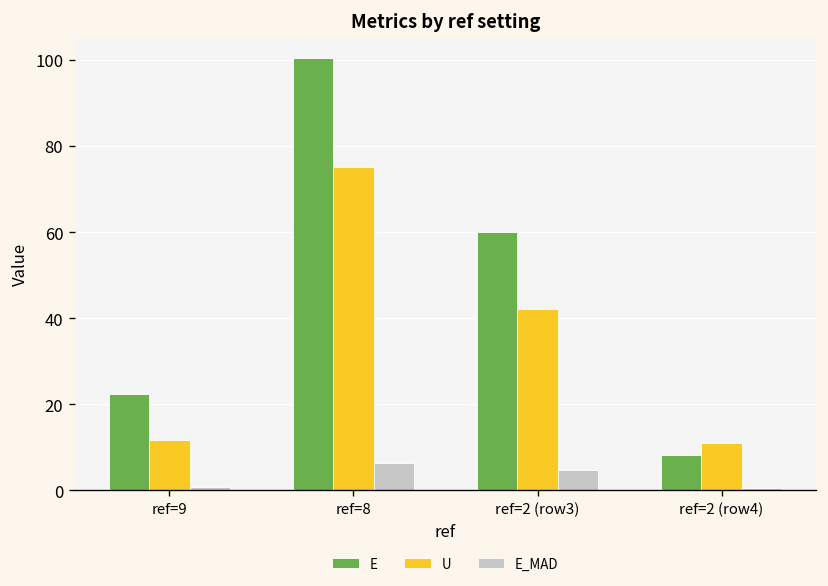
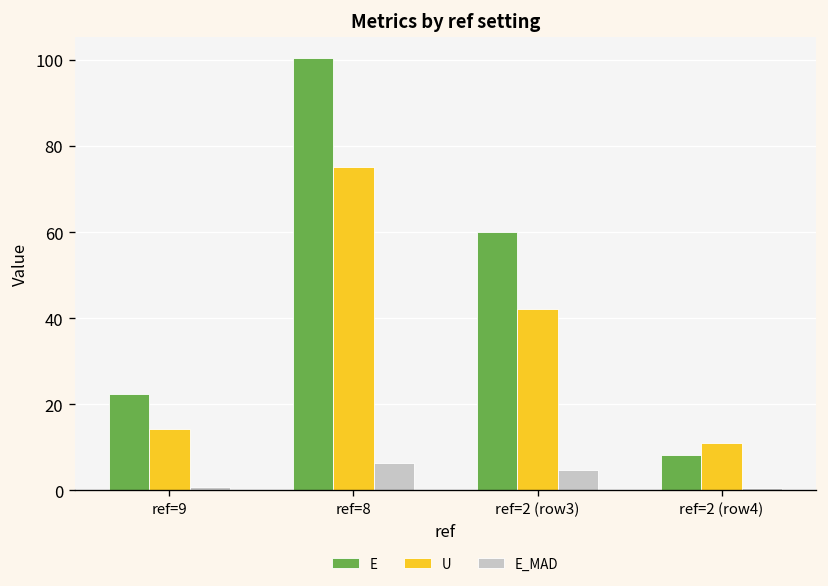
U, ref=9: 12 -> 14
